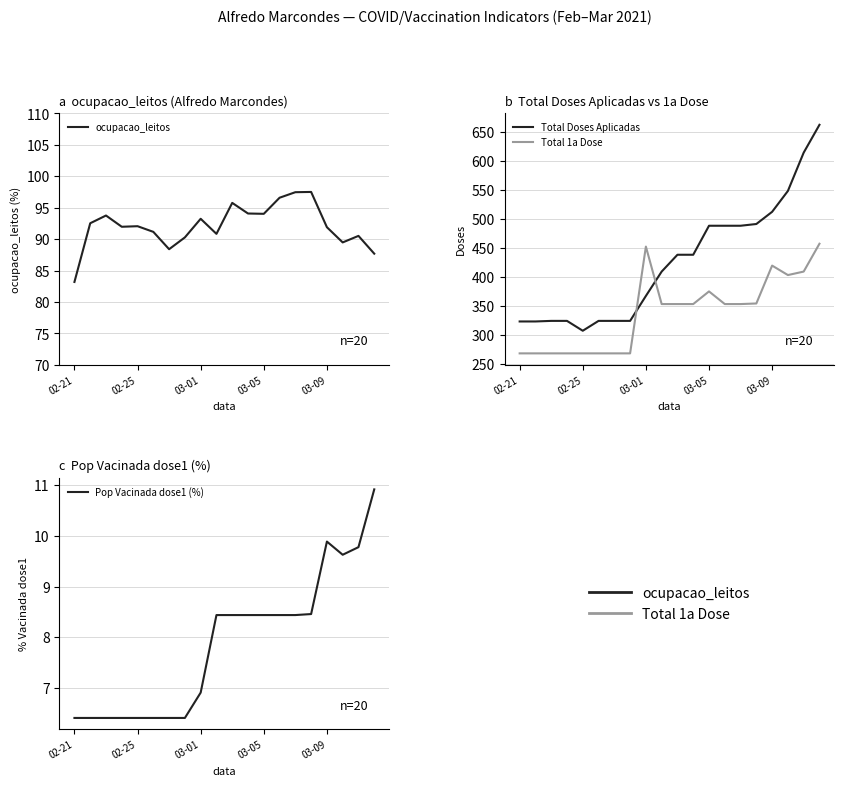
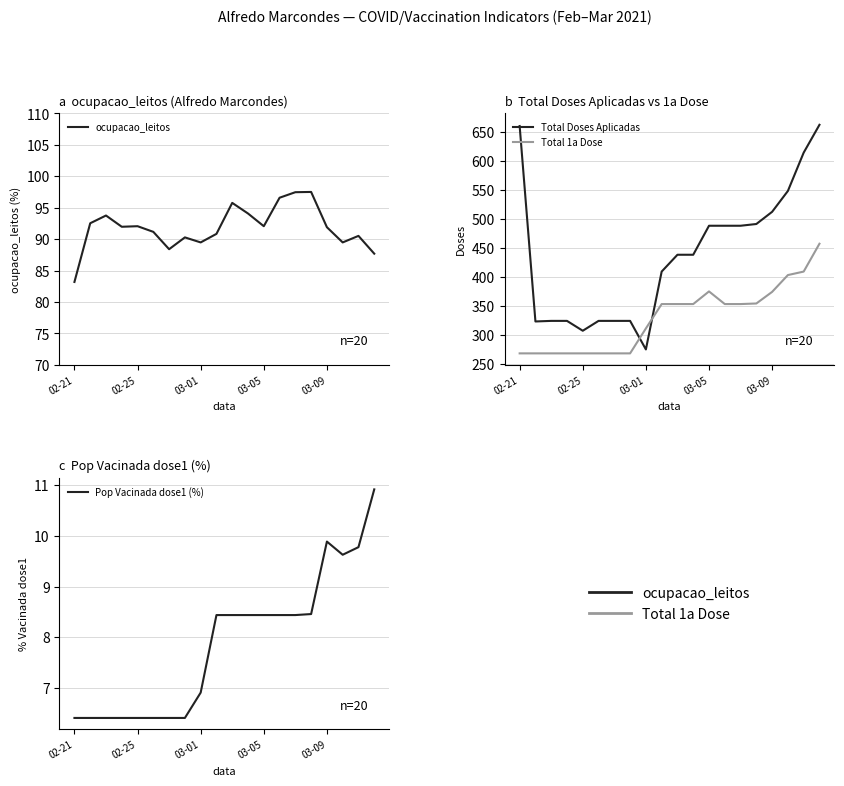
a ocupacao_leitos (Alfredo Marcondes), 03-01: 93 -> 89
a ocupacao_leitos (Alfredo Marcondes), 03-05: 94 -> 92
b Total Doses Aplicadas vs 1a Dose, Total Doses Aplicadas, 02-21: 320 -> 660
b Total Doses Aplicadas vs 1a Dose, Total Doses Aplicadas, 03-01: 370 -> 270
b Total Doses Aplicadas vs 1a Dose, Total 1a Dose, 03-01: 450 -> 310
b Total Doses Aplicadas vs 1a Dose, Total 1a Dose, 03-09: 420 -> 370
